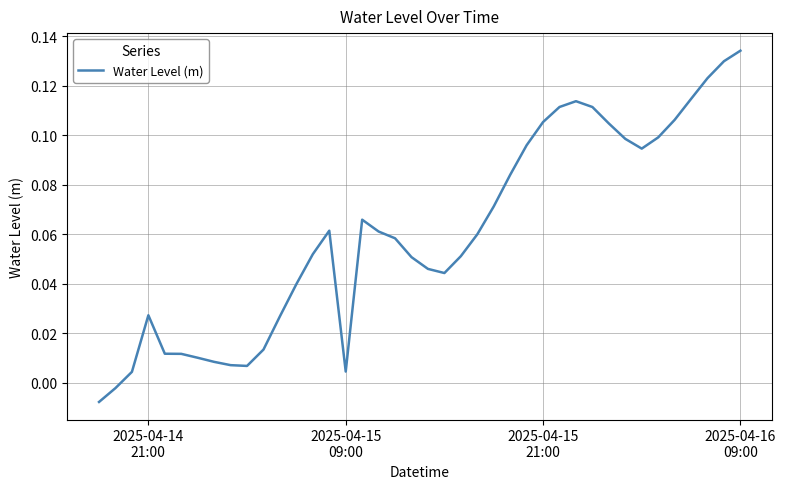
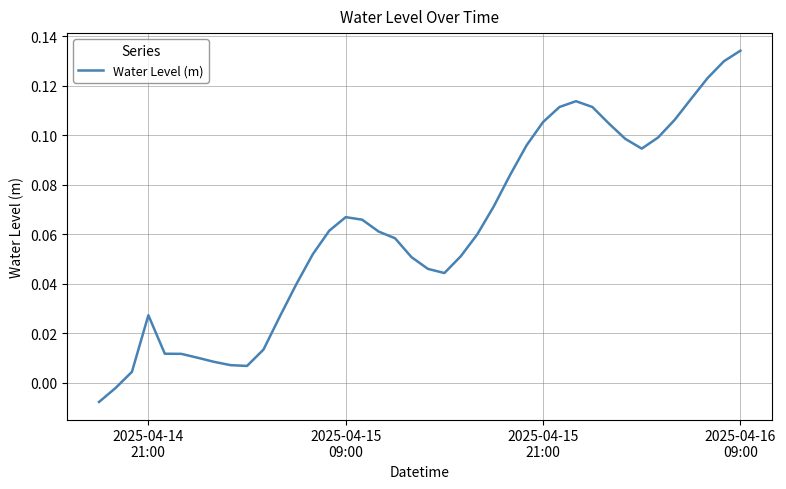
2025-04-15 09:00: 0.005 -> 0.067
